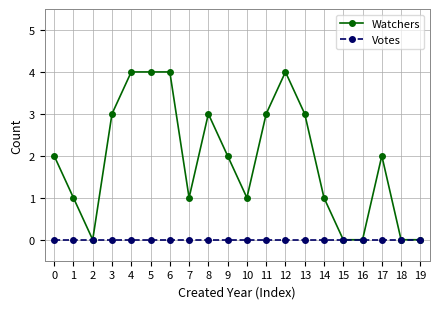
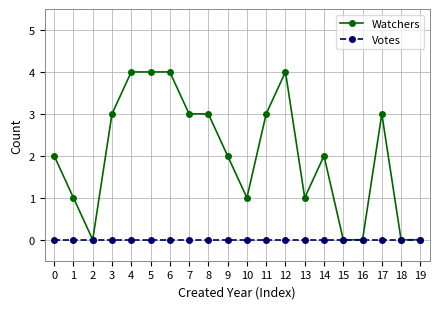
Watchers, 7: 1 -> 3
Watchers, 13: 3 -> 1
Watchers, 14: 1 -> 2
Watchers, 17: 2 -> 3
